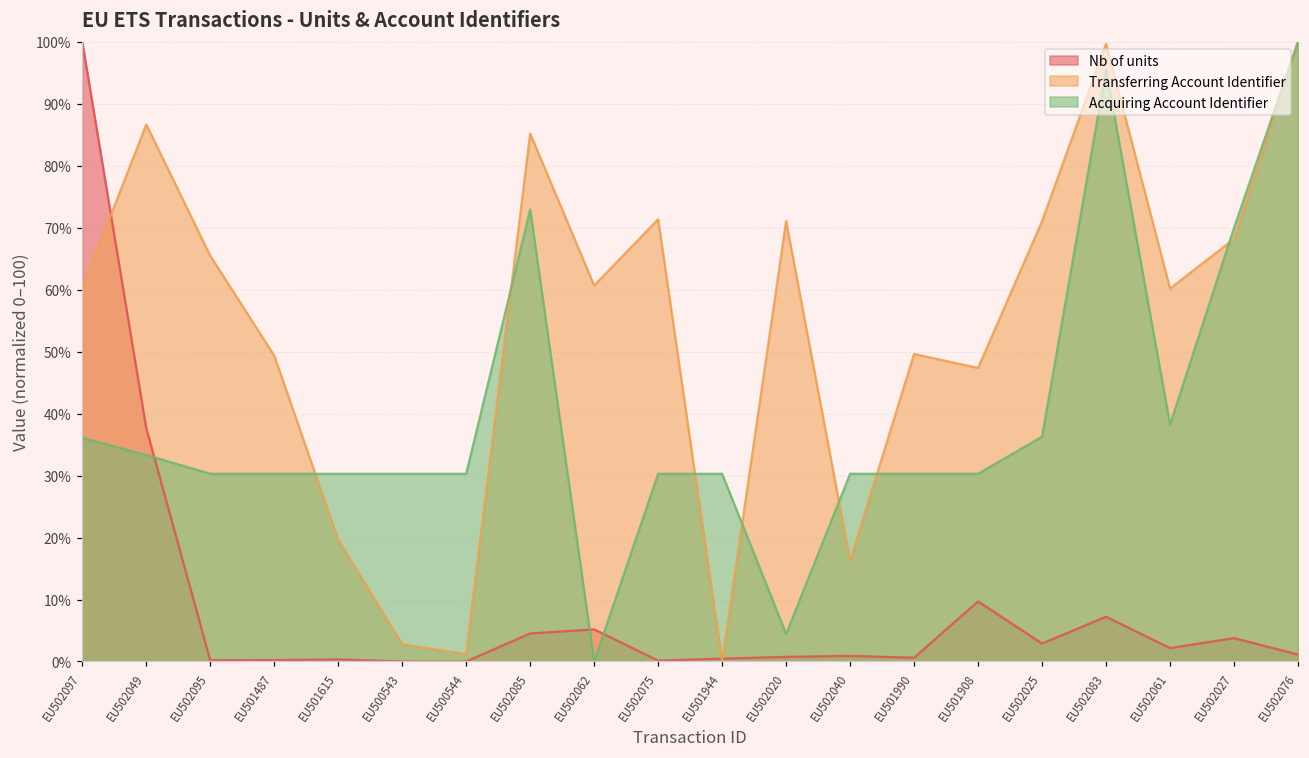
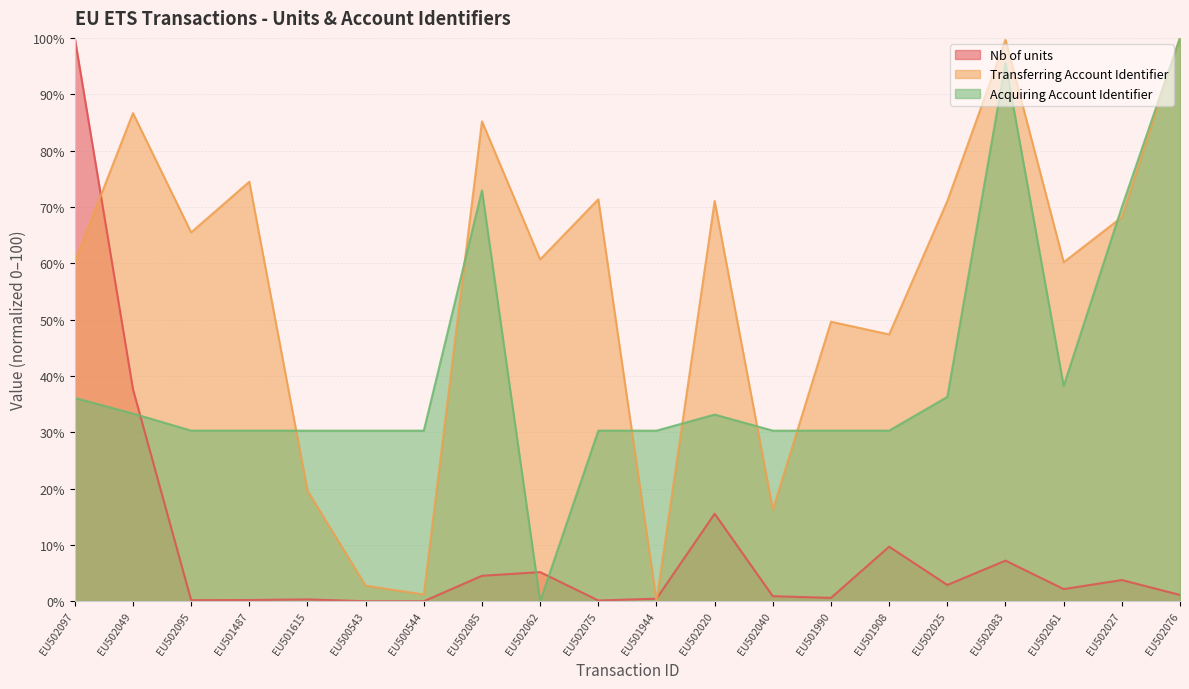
Transferring Account Identifier, EU501487: 49% -> 74%
Nb of units, EU502020: 1% -> 16%
Acquiring Account Identifier, EU502020: 4% -> 33%
